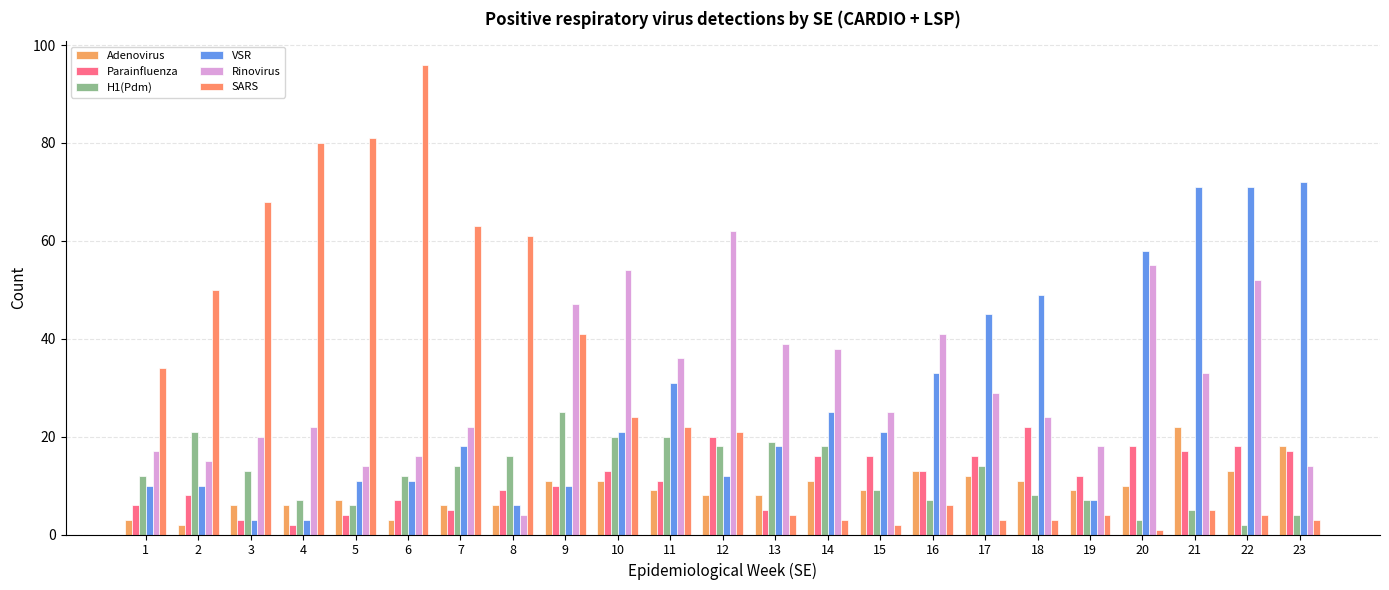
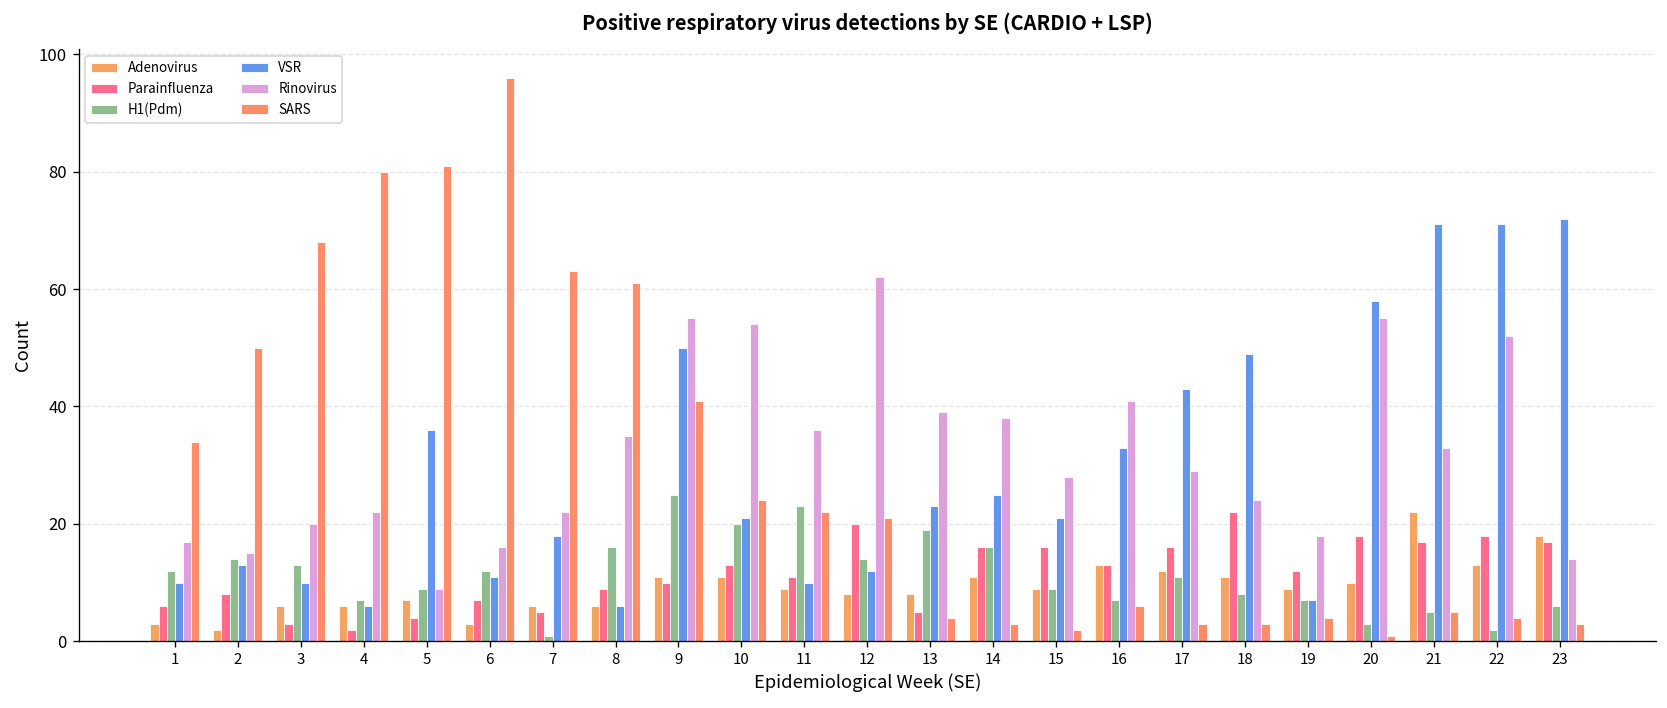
H1(Pdm), 2: 21 -> 14
VSR, 2: 10 -> 13
VSR, 3: 3 -> 10
VSR, 4: 3 -> 6
H1(Pdm), 5: 6 -> 9
VSR, 5: 11 -> 36
Rinovirus, 5: 14 -> 9
H1(Pdm), 7: 14 -> 1
Rinovirus, 8: 4 -> 35
VSR, 9: 10 -> 50
Rinovirus, 9: 47 -> 55
H1(Pdm), 11: 20 -> 23
VSR, 11: 31 -> 10
H1(Pdm), 12: 18 -> 14
VSR, 13: 18 -> 23
H1(Pdm), 14: 18 -> 16
Rinovirus, 15: 25 -> 28
H1(Pdm), 17: 14 -> 11
VSR, 17: 45 -> 43
H1(Pdm), 23: 4 -> 6
